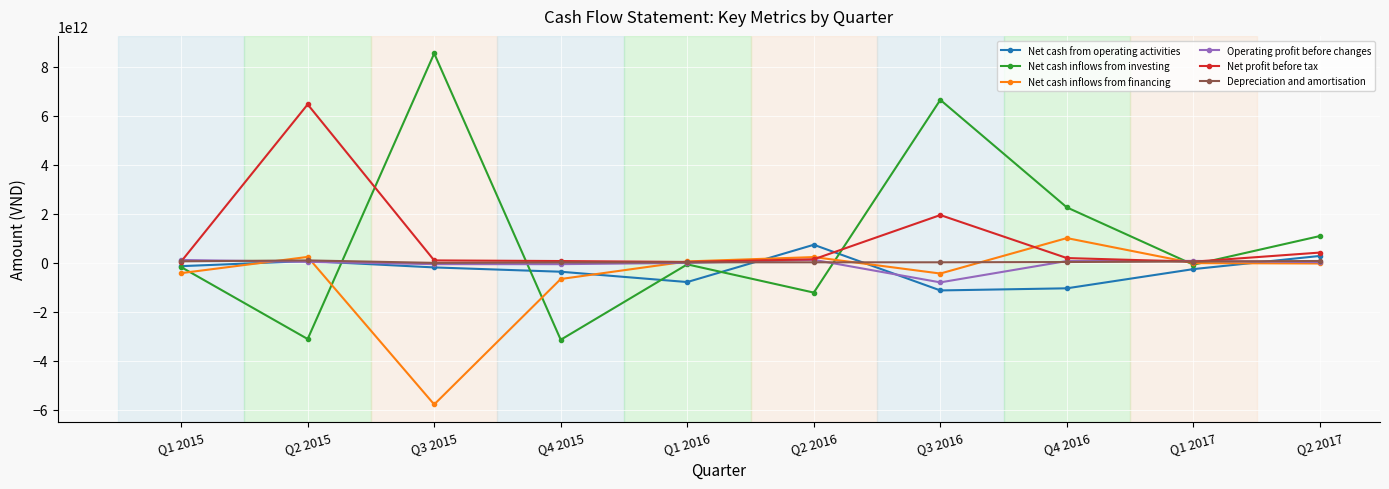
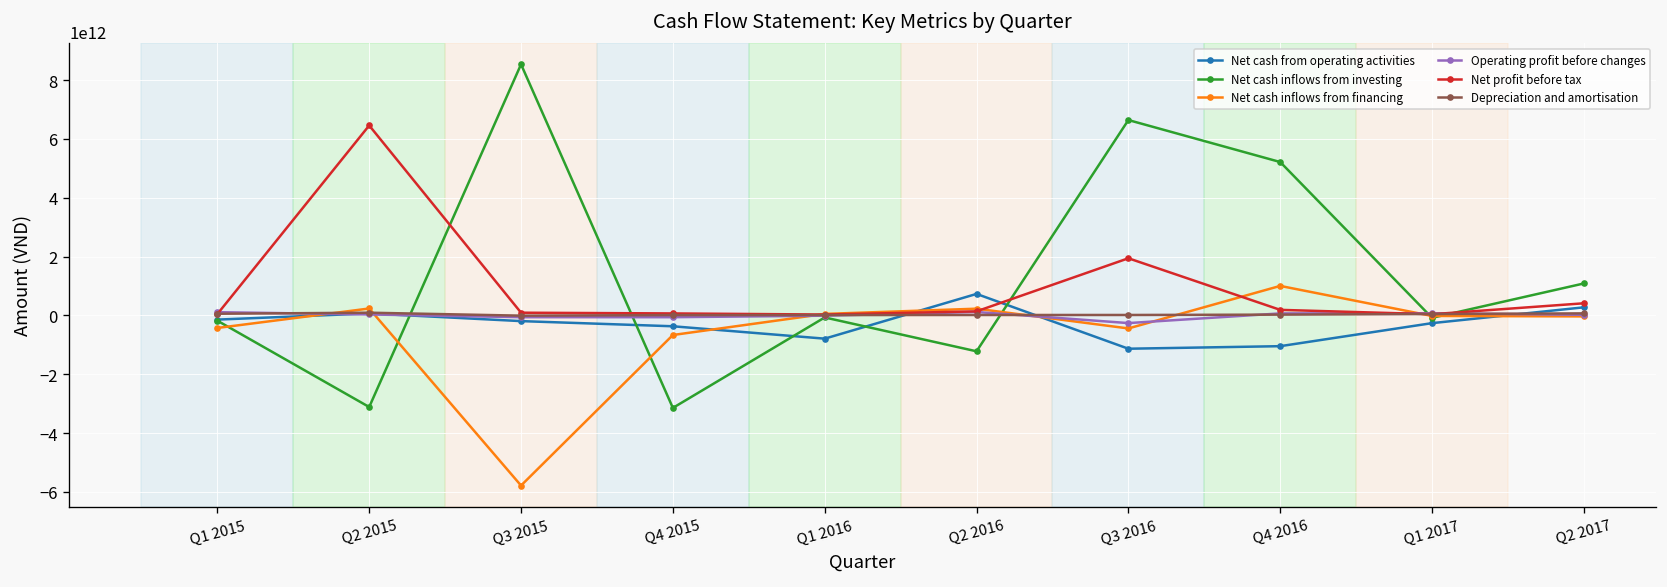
Operating profit before changes, Q3 2016: -800000000000 -> -300000000000
Net cash inflows from investing, Q4 2016: 2300000000000 -> 5200000000000
